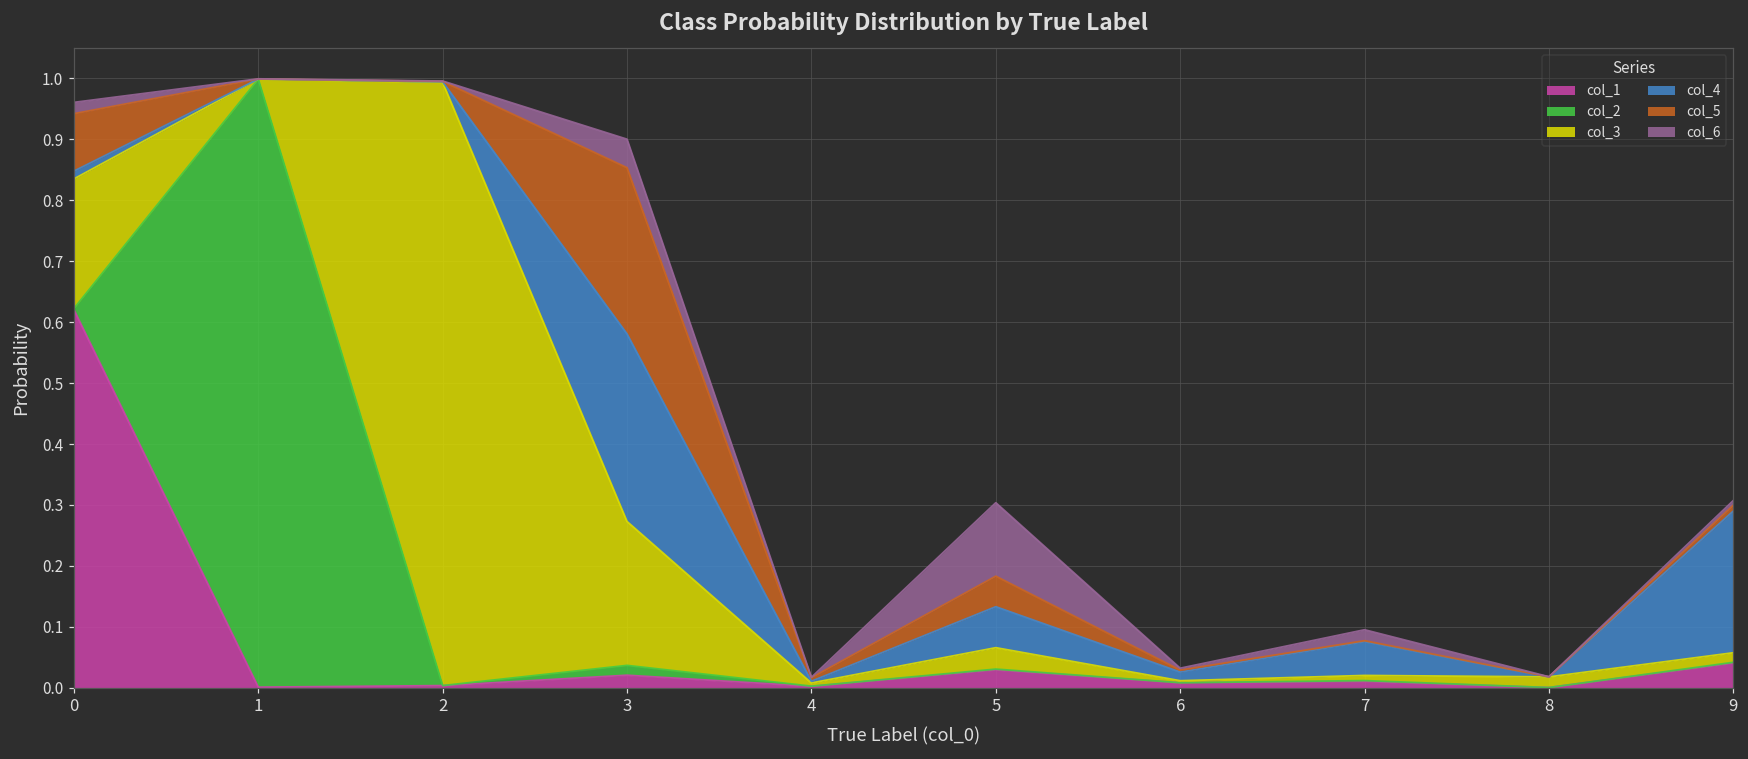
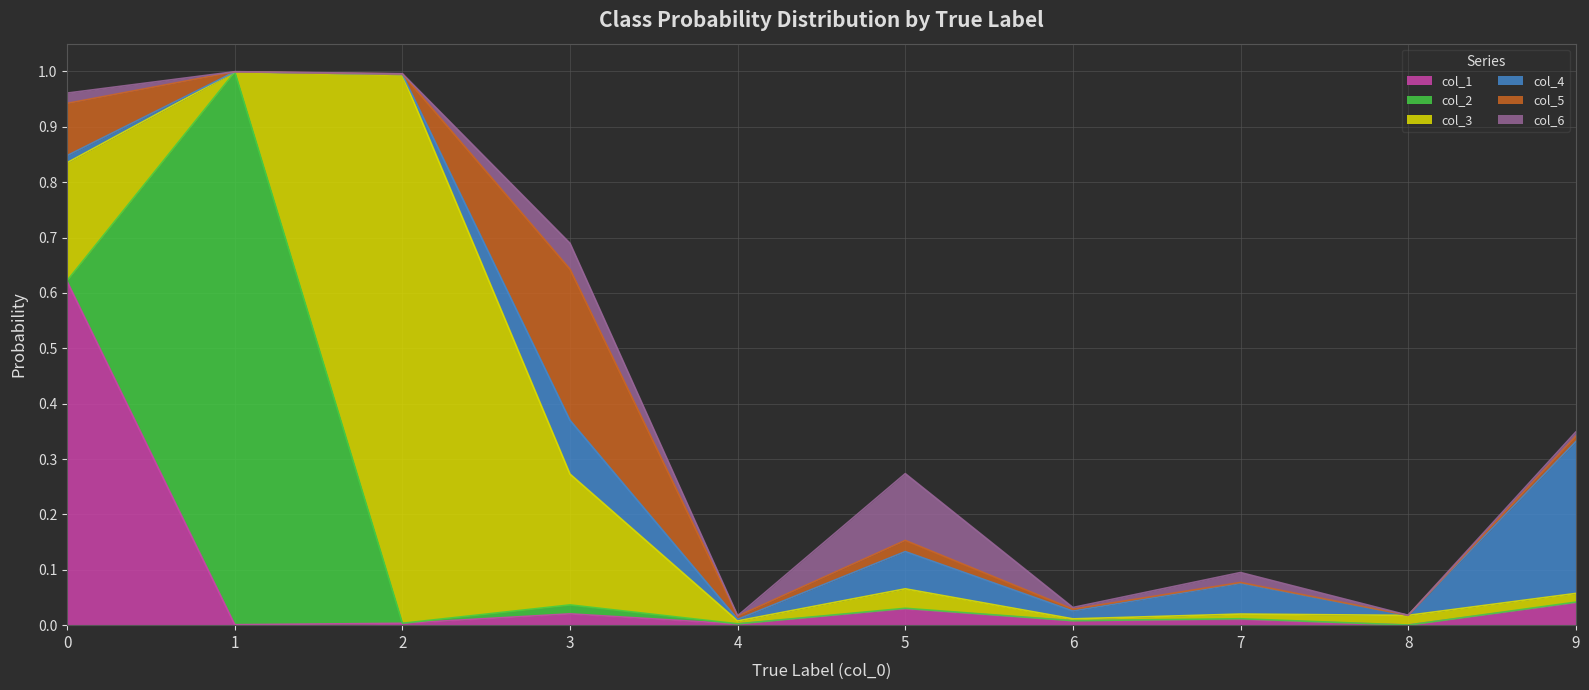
col_4, 3: 0.31 -> 0.10
col_5, 5: 0.05 -> 0.02
col_4, 9: 0.23 -> 0.27
